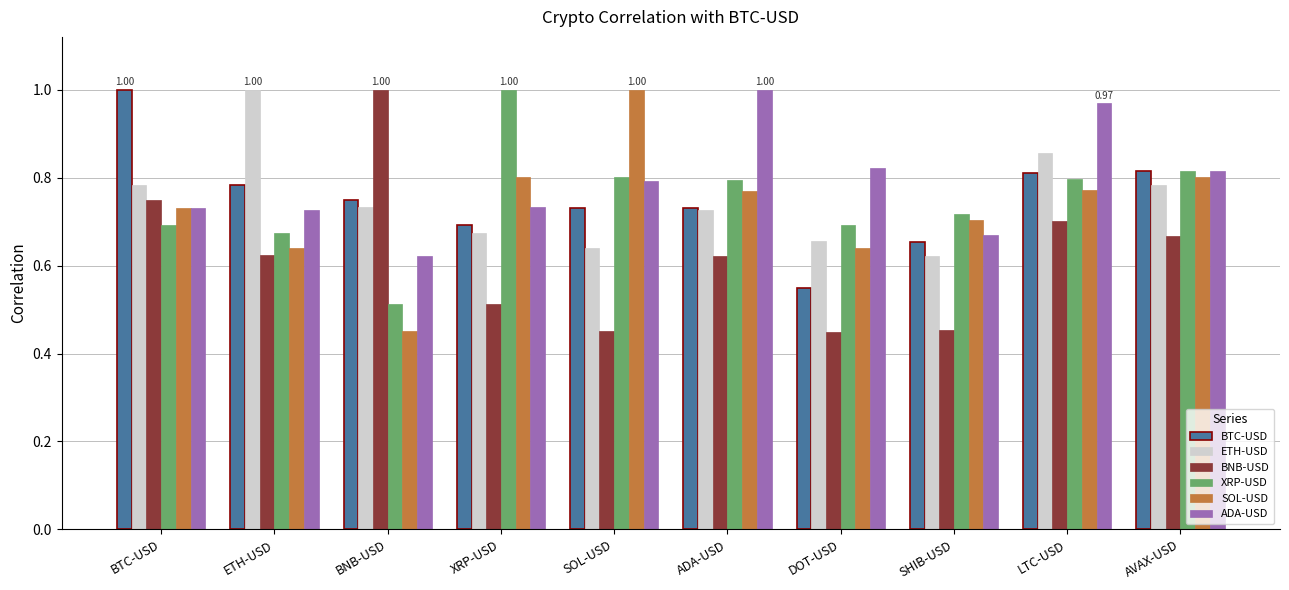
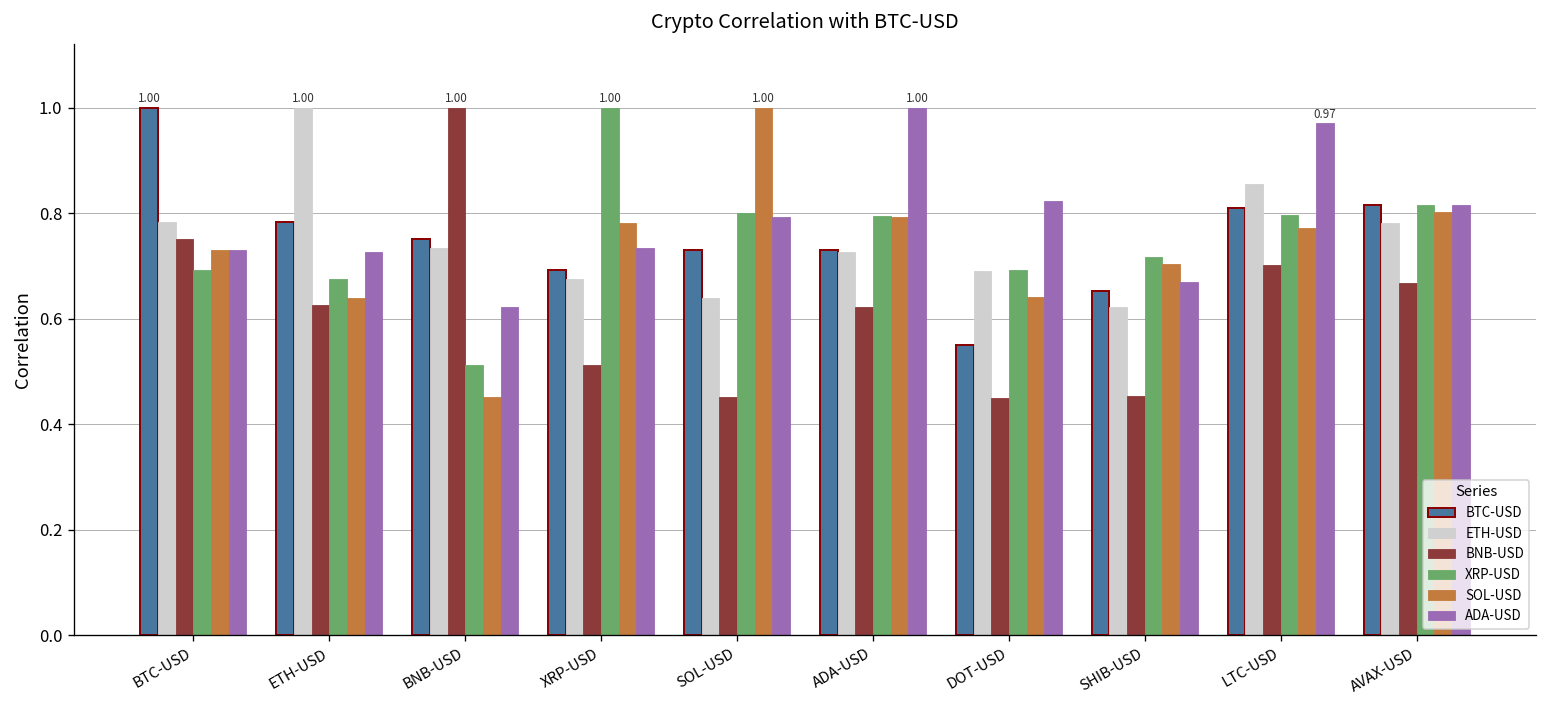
SOL-USD, XRP-USD: 0.80 -> 0.78
SOL-USD, ADA-USD: 0.77 -> 0.79
ETH-USD, DOT-USD: 0.66 -> 0.69
